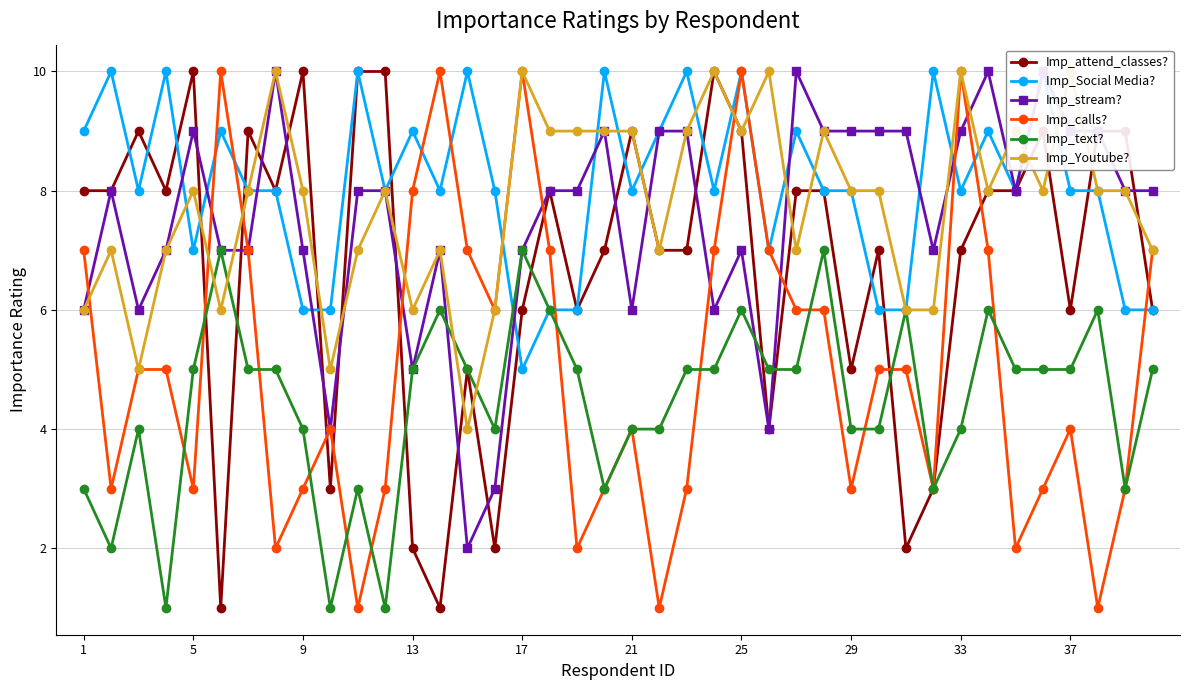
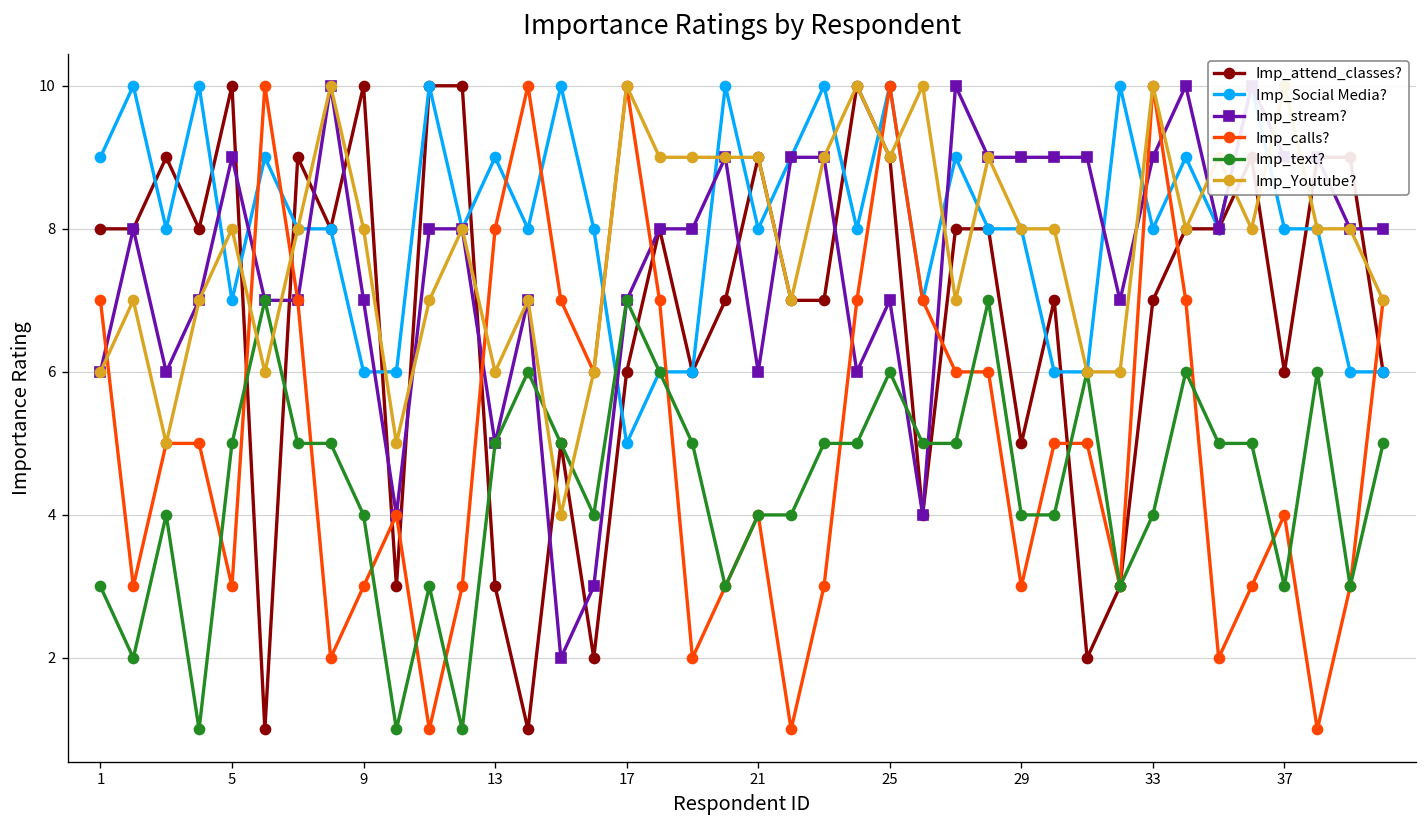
Imp_attend_classes?, 13: 2 -> 3
Imp_text?, 37: 5 -> 3
